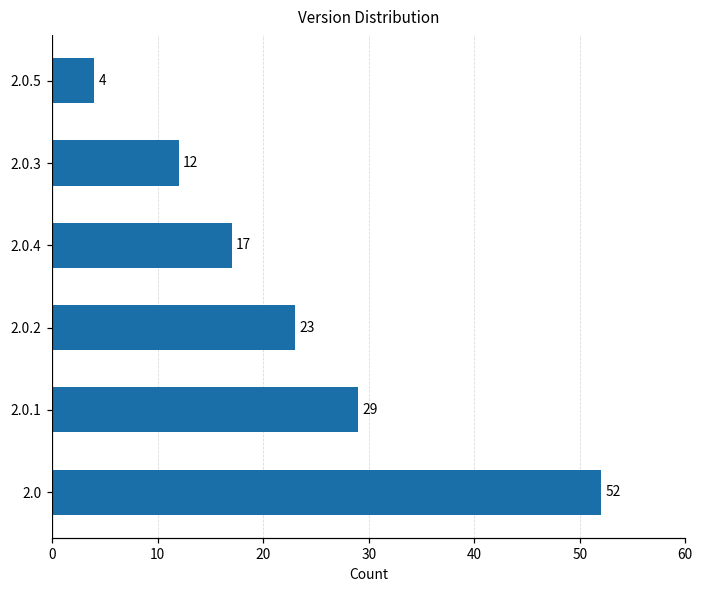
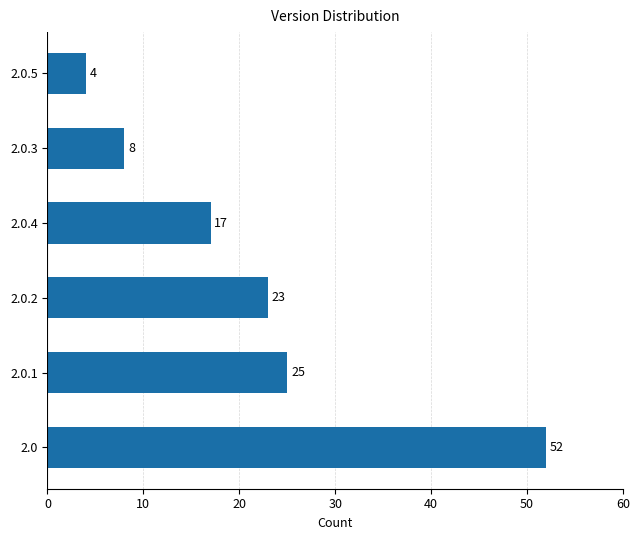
2.0.3: 12 -> 8
2.0.1: 29 -> 25
